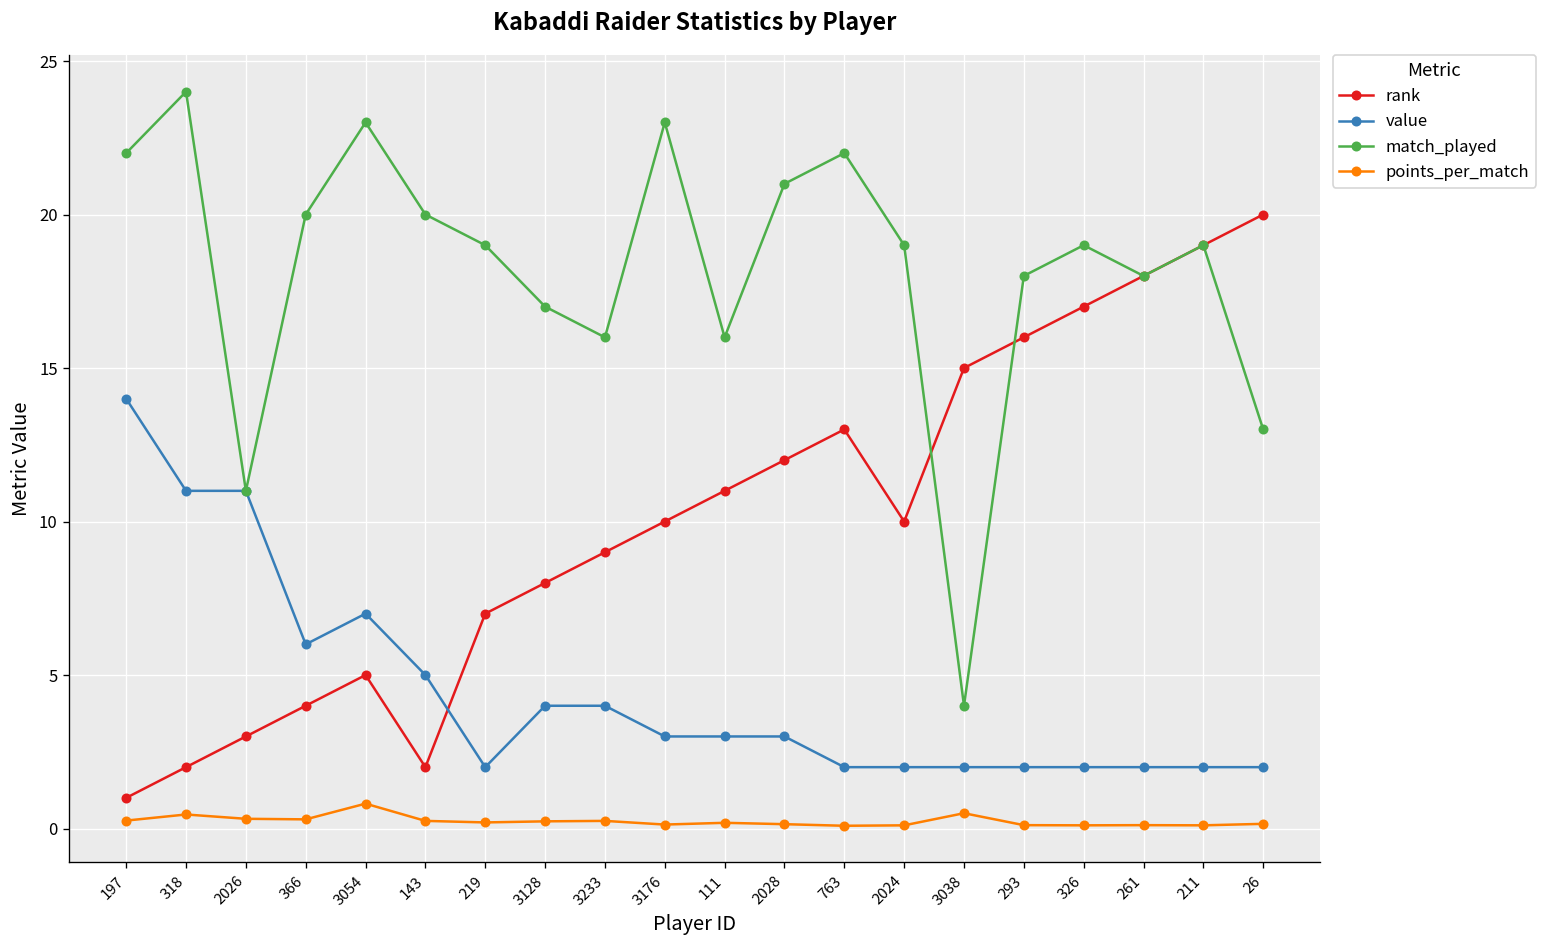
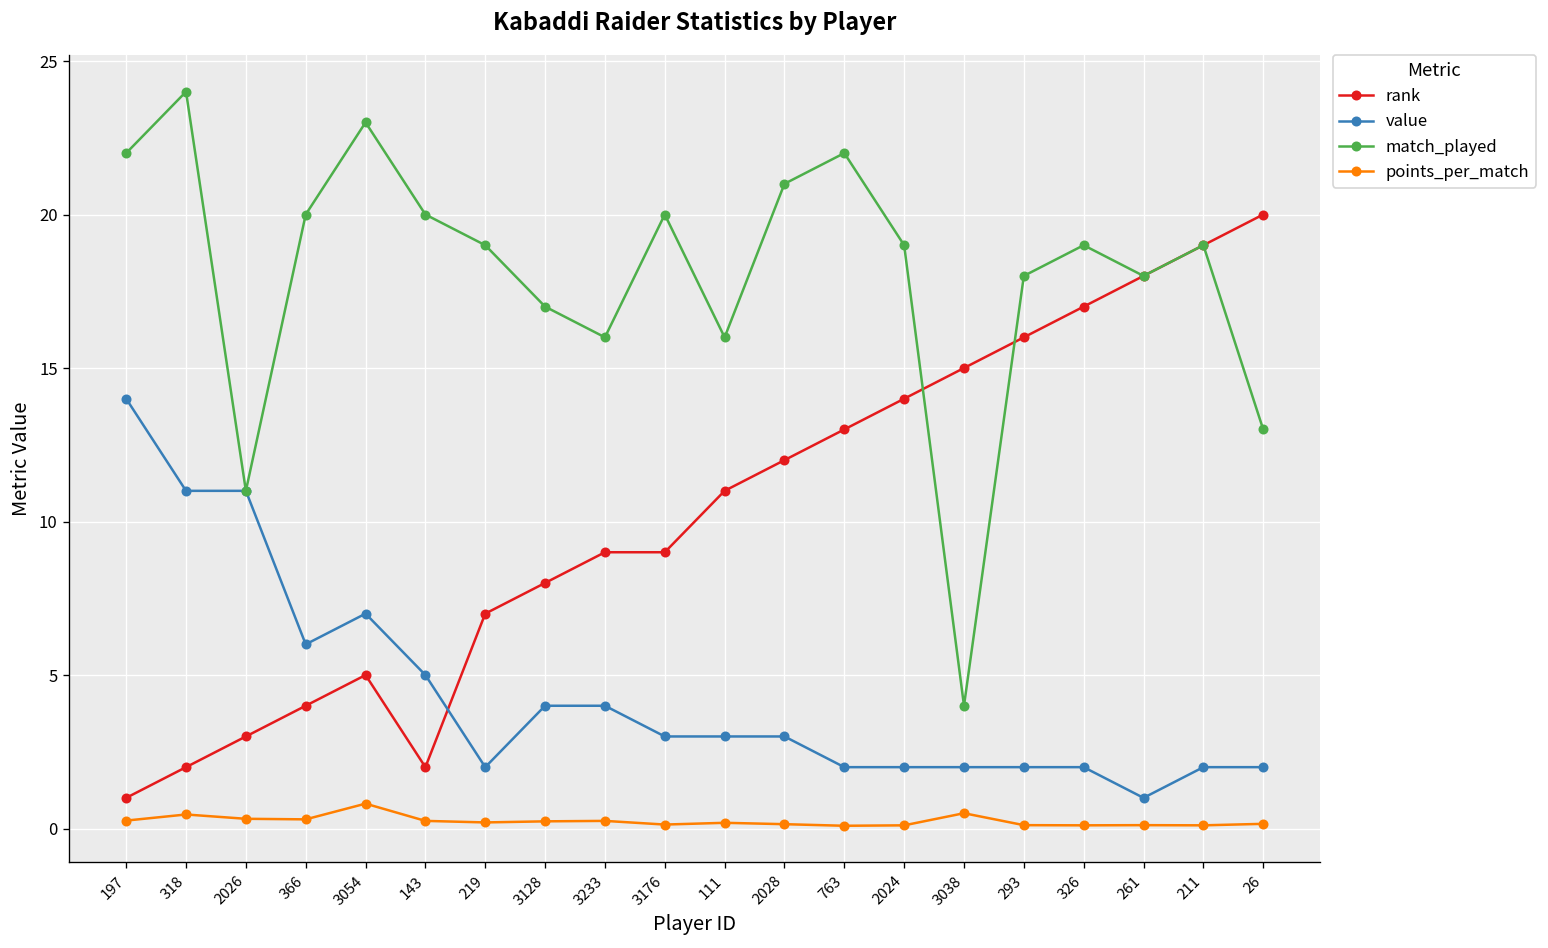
rank, 3176: 10 -> 9
match_played, 3176: 23 -> 20
rank, 2024: 10 -> 14
value, 261: 2 -> 1
